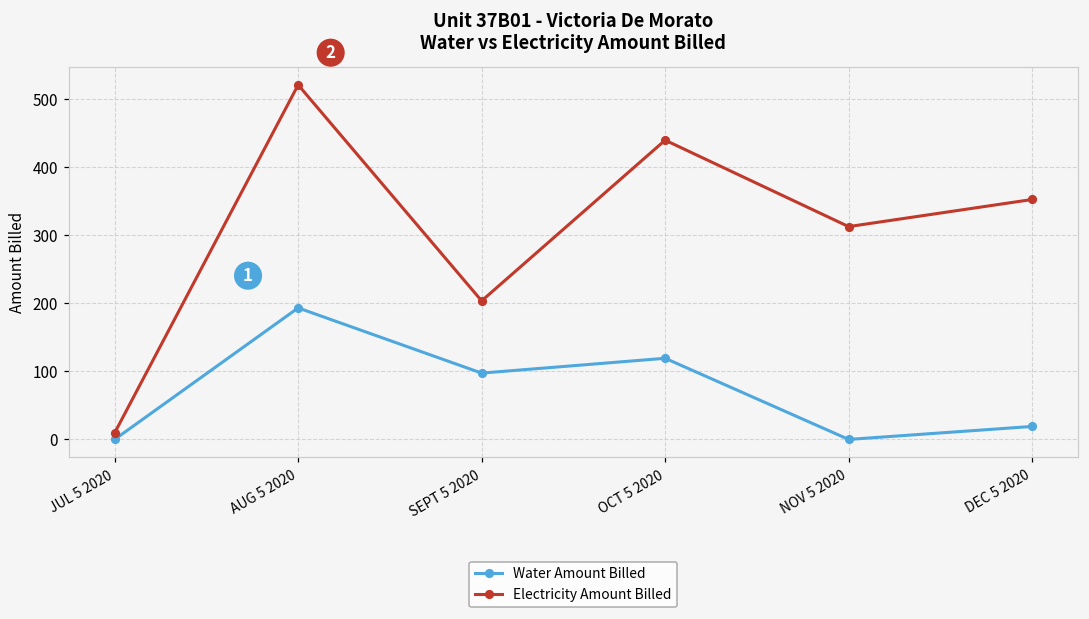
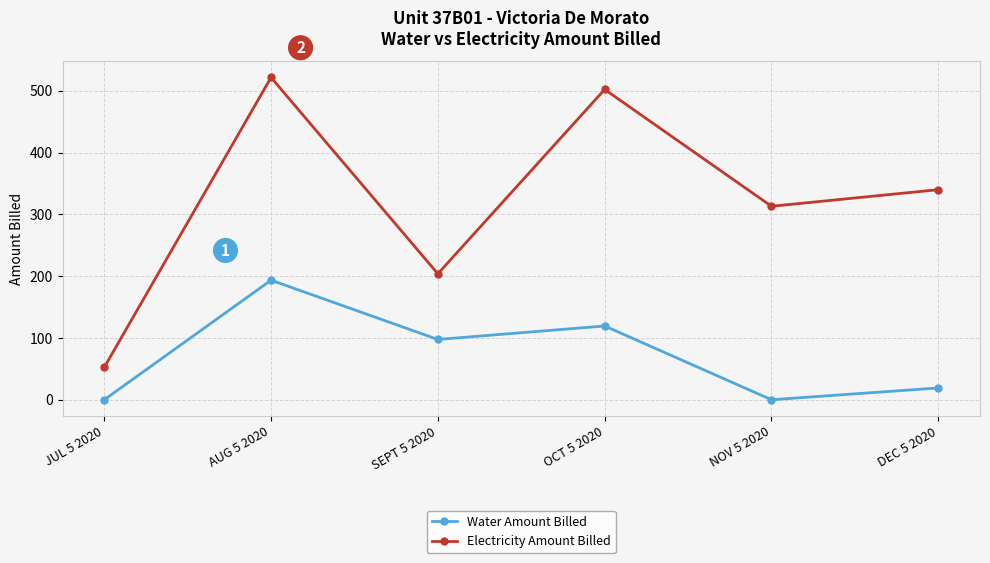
Electricity Amount Billed, JUL 5 2020: 10 -> 50
Electricity Amount Billed, OCT 5 2020: 440 -> 500
Electricity Amount Billed, DEC 5 2020: 350 -> 340
